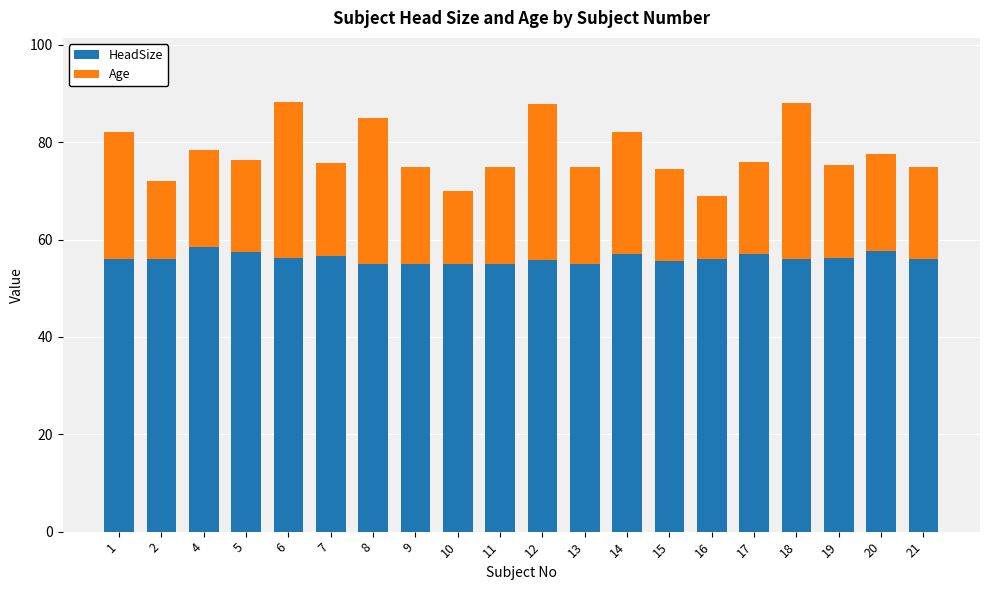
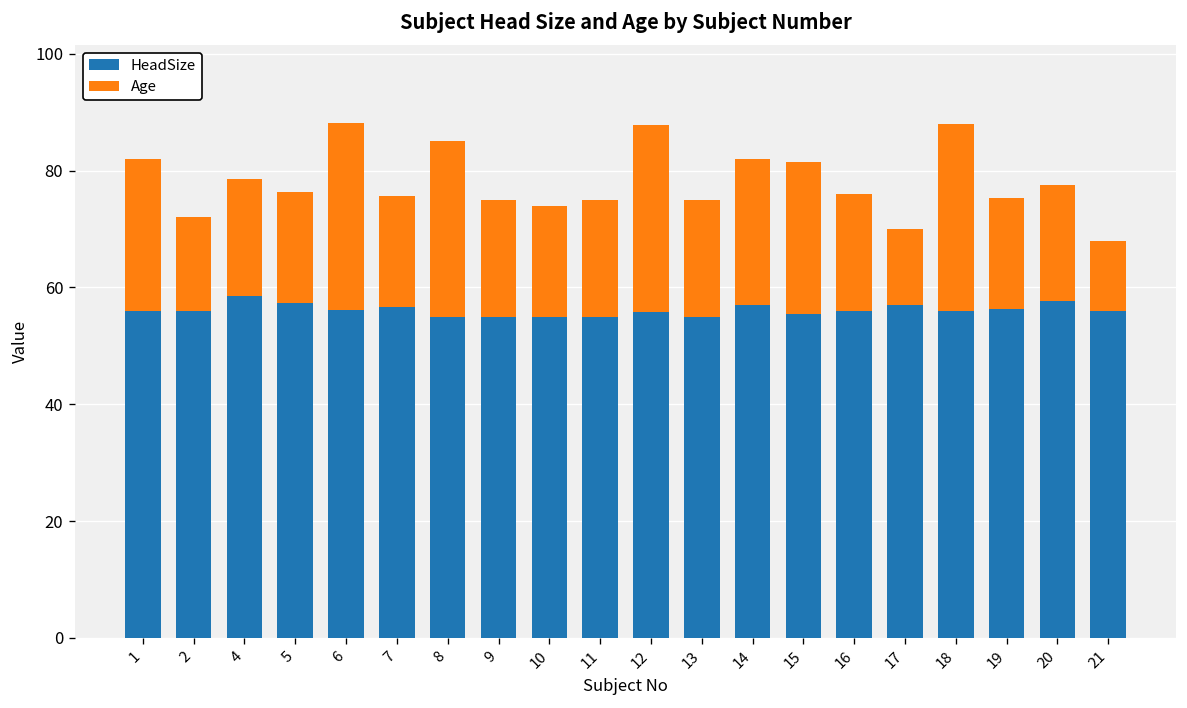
Age, 10: 15 -> 19
Age, 15: 19 -> 26
Age, 16: 13 -> 20
Age, 17: 19 -> 13
Age, 21: 19 -> 12
